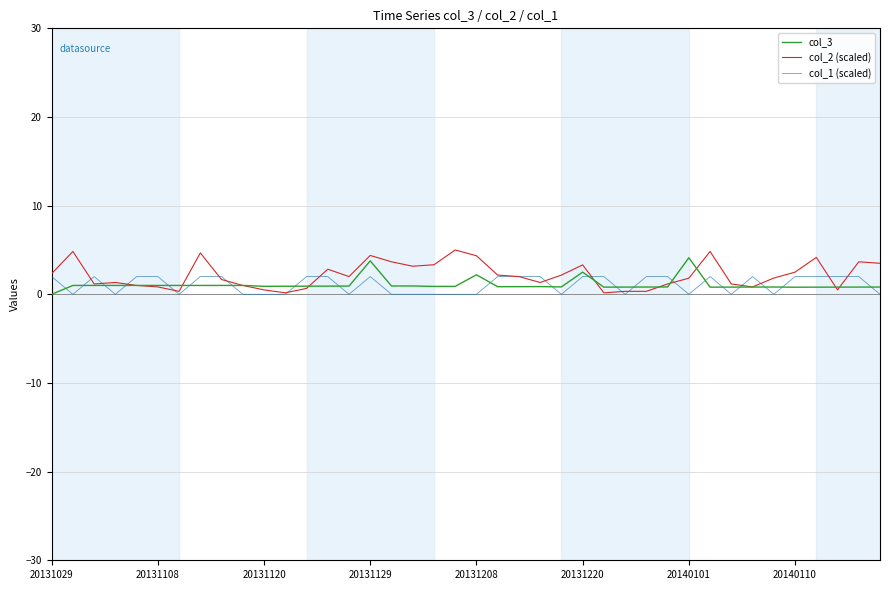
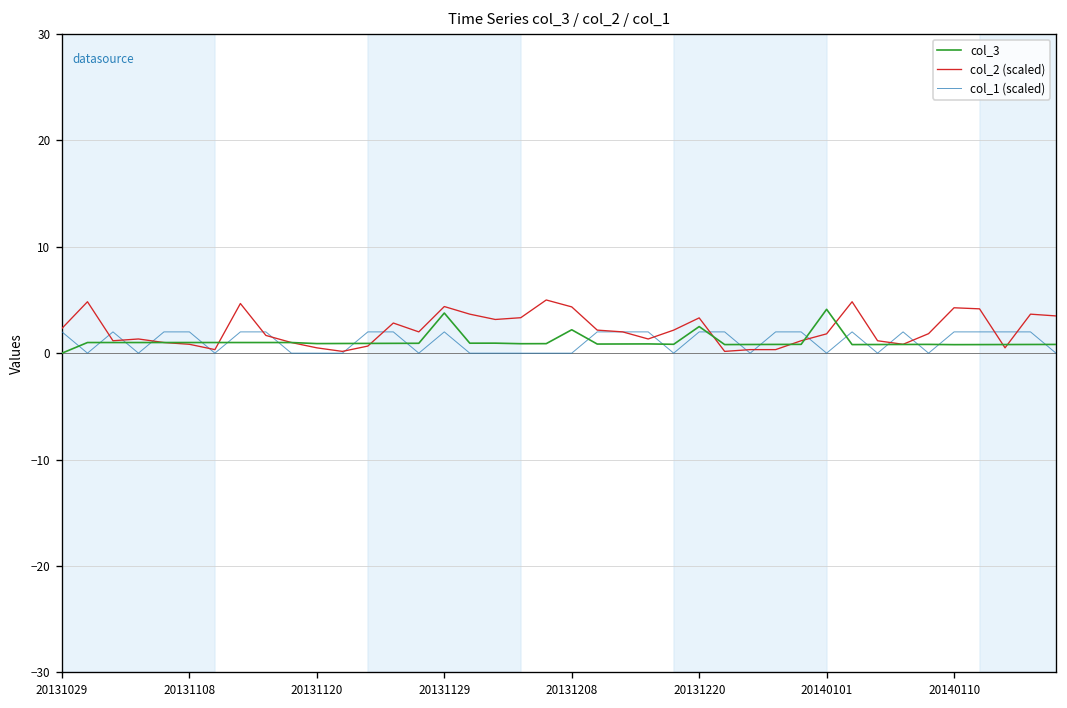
col_2 (scaled), 20140110: 3 -> 4
